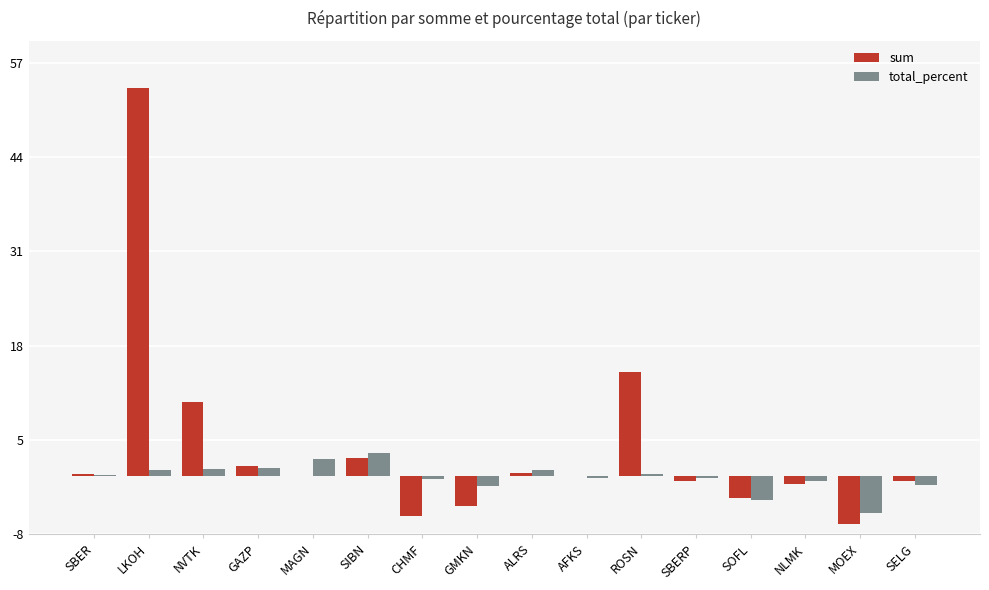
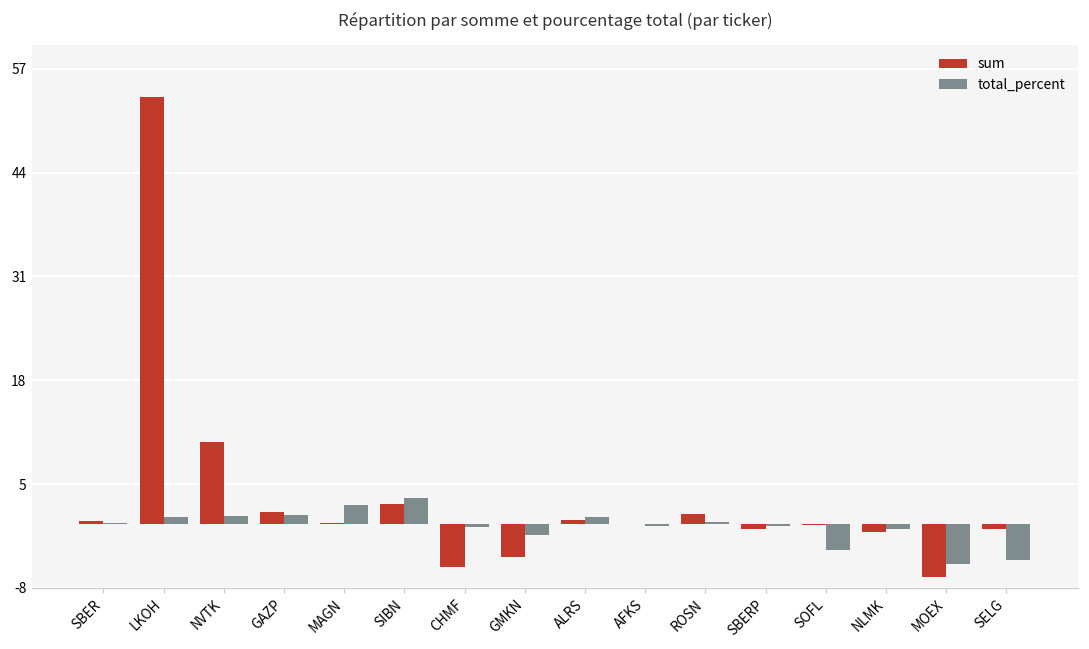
sum, ROSN: 14 -> 1
sum, SOFL: -3 -> 0
total_percent, SELG: -1 -> -5
